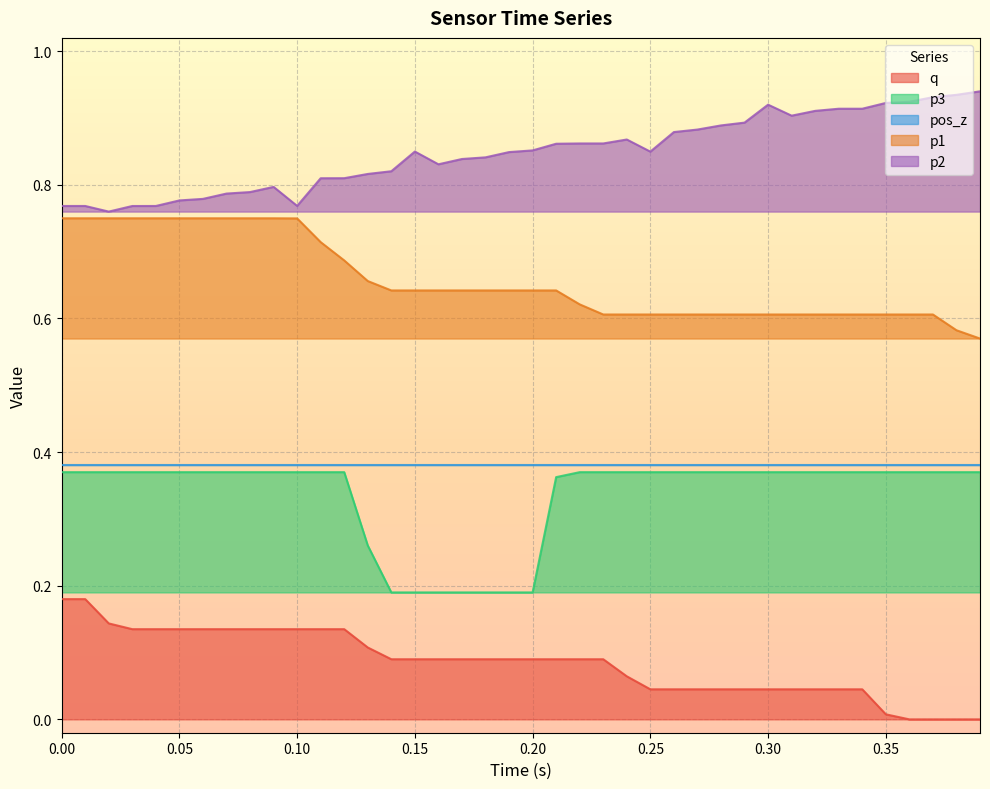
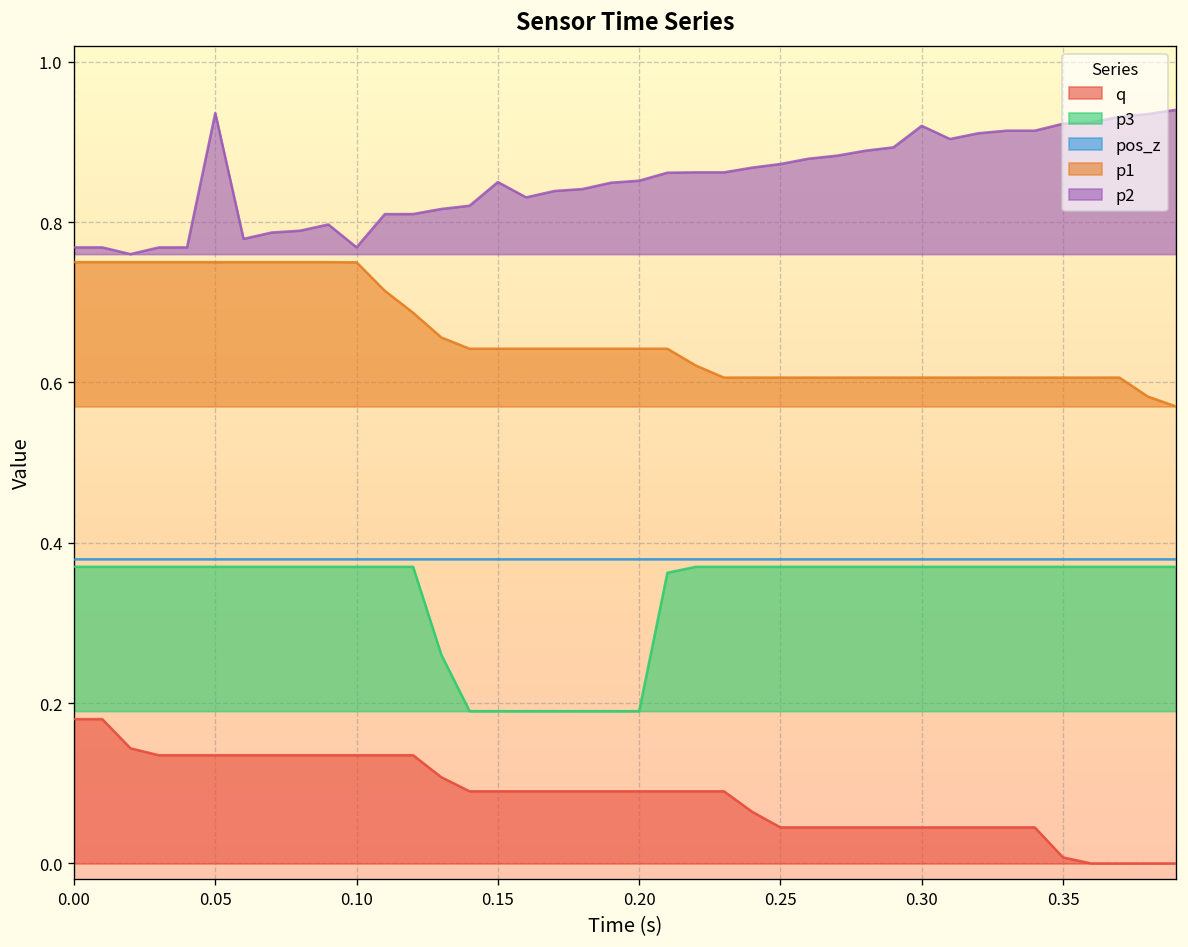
p2, 0.05: 0.78 -> 0.94
p2, 0.25: 0.85 -> 0.87
